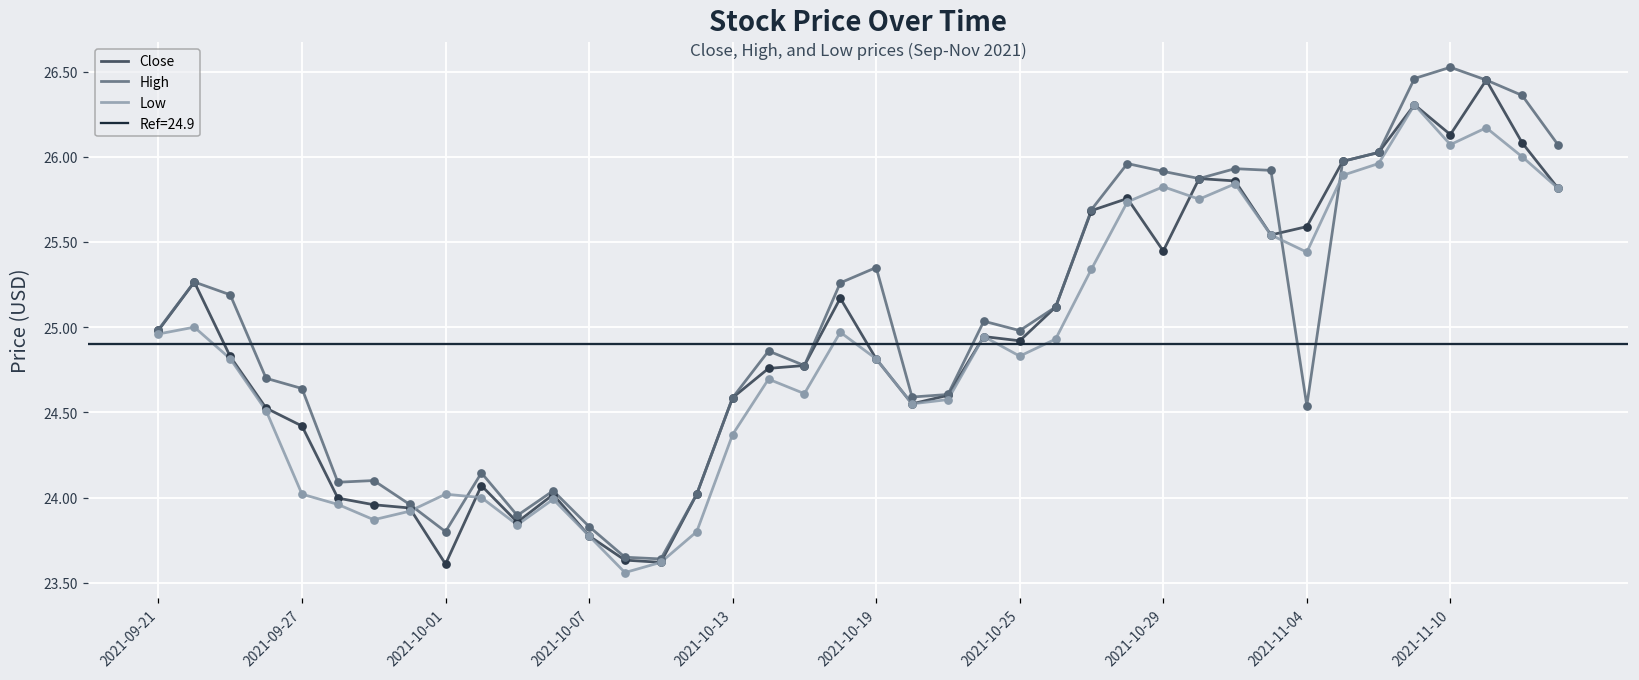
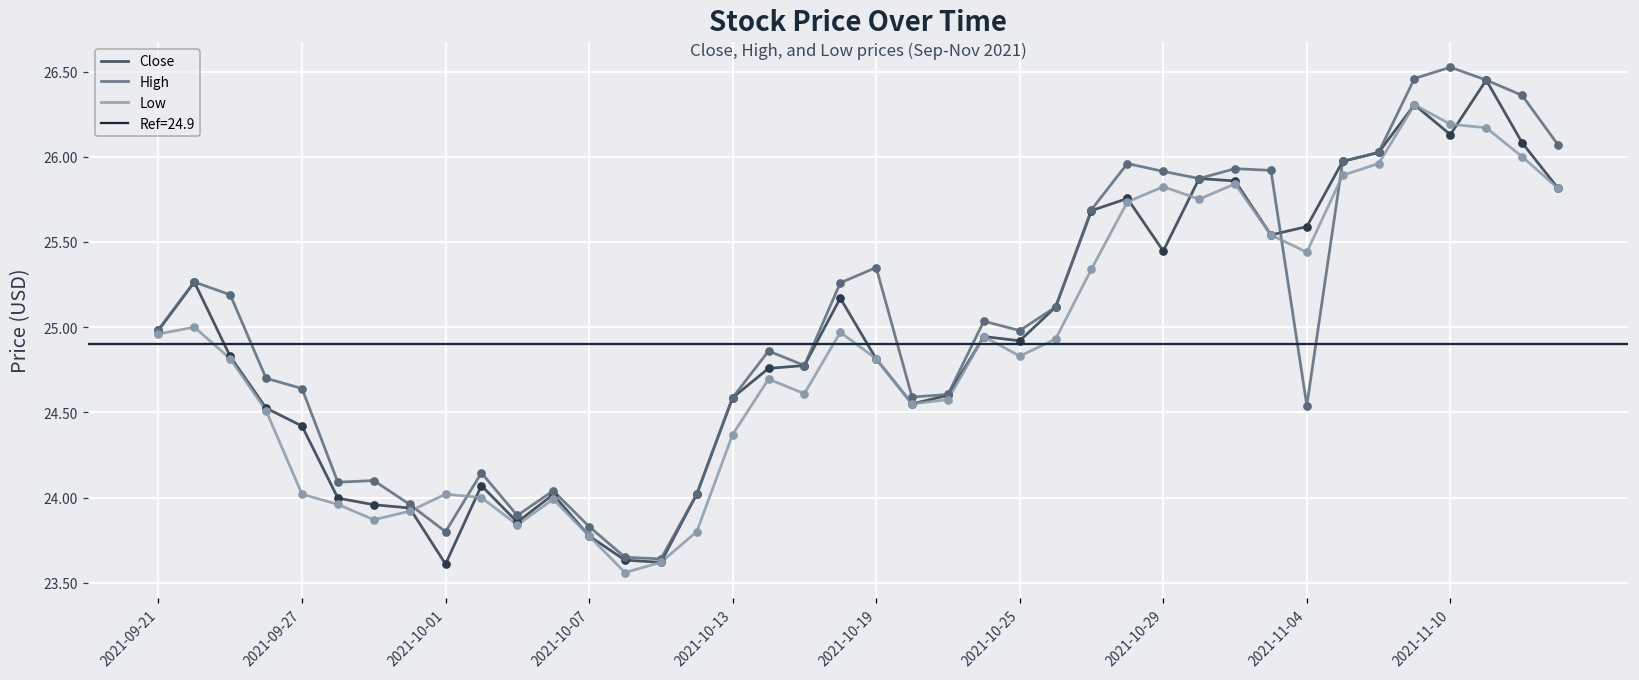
Low, 2021-11-10: 26.07 -> 26.19
